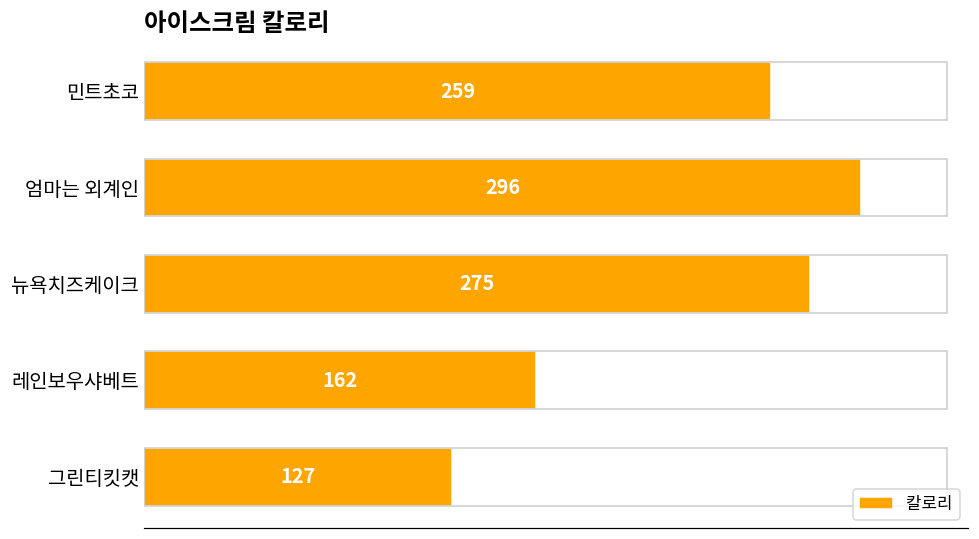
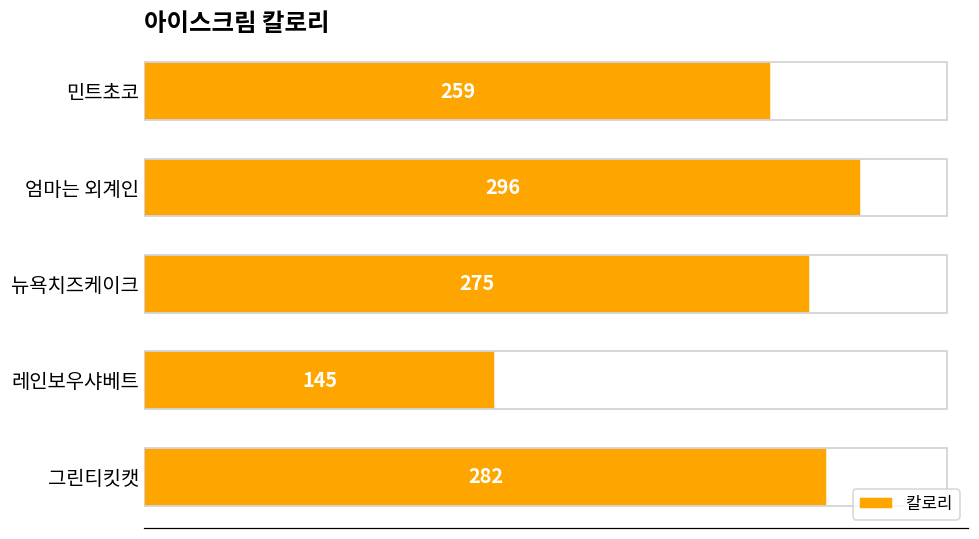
레인보우샤베트: 162 -> 145
그린티킷캣: 127 -> 282
